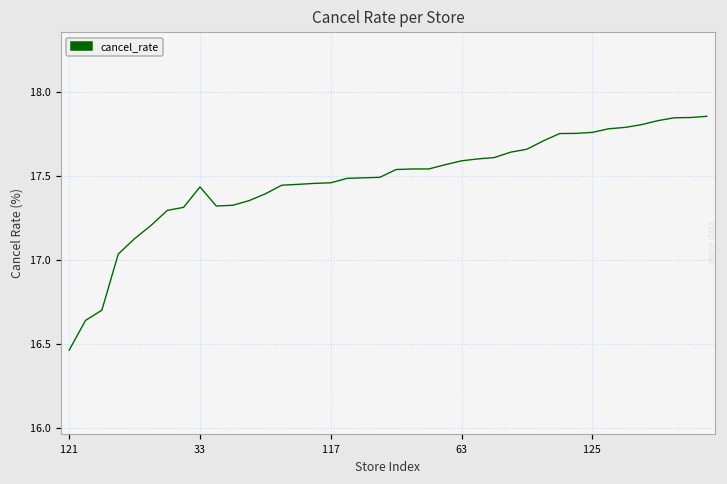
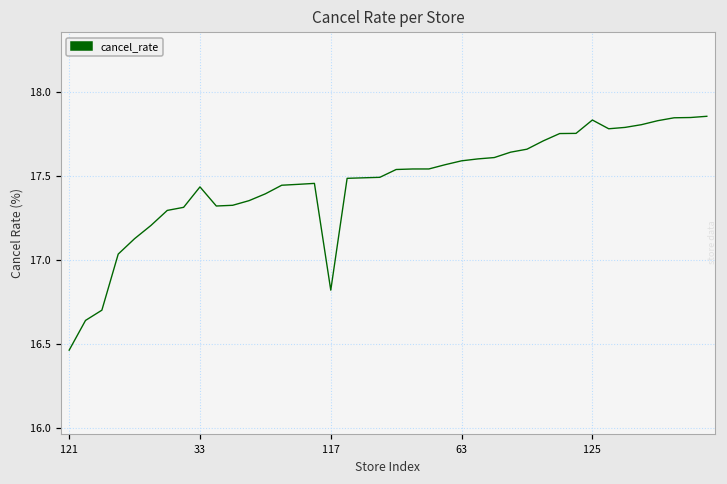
117: 17.46 -> 16.82
125: 17.76 -> 17.83
